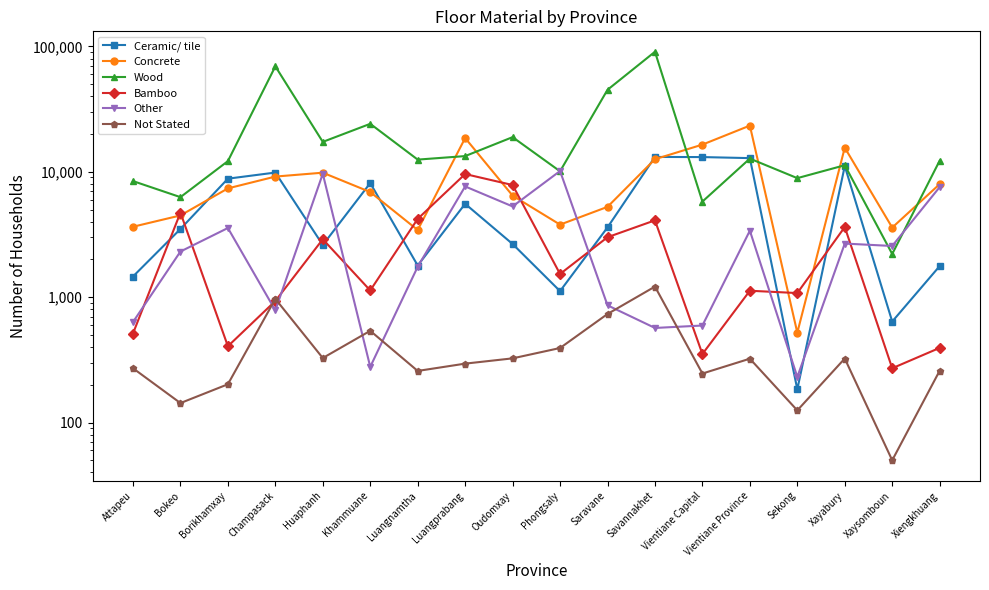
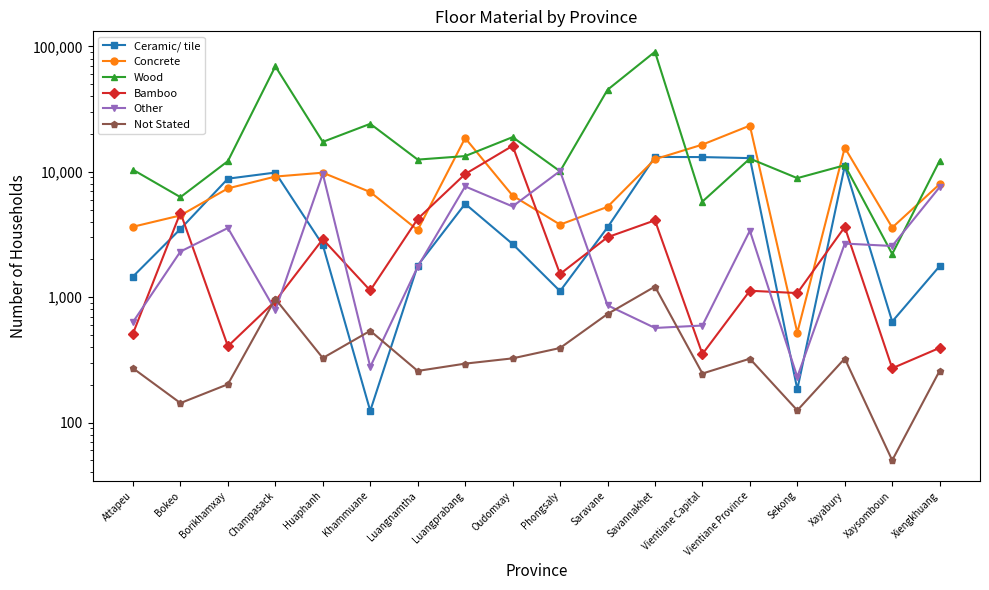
Wood, Attapeu: 8,000 -> 10,000
Ceramic/ tile, Khammuane: 8,000 -> 120
Bamboo, Oudomxay: 8,000 -> 16,000
